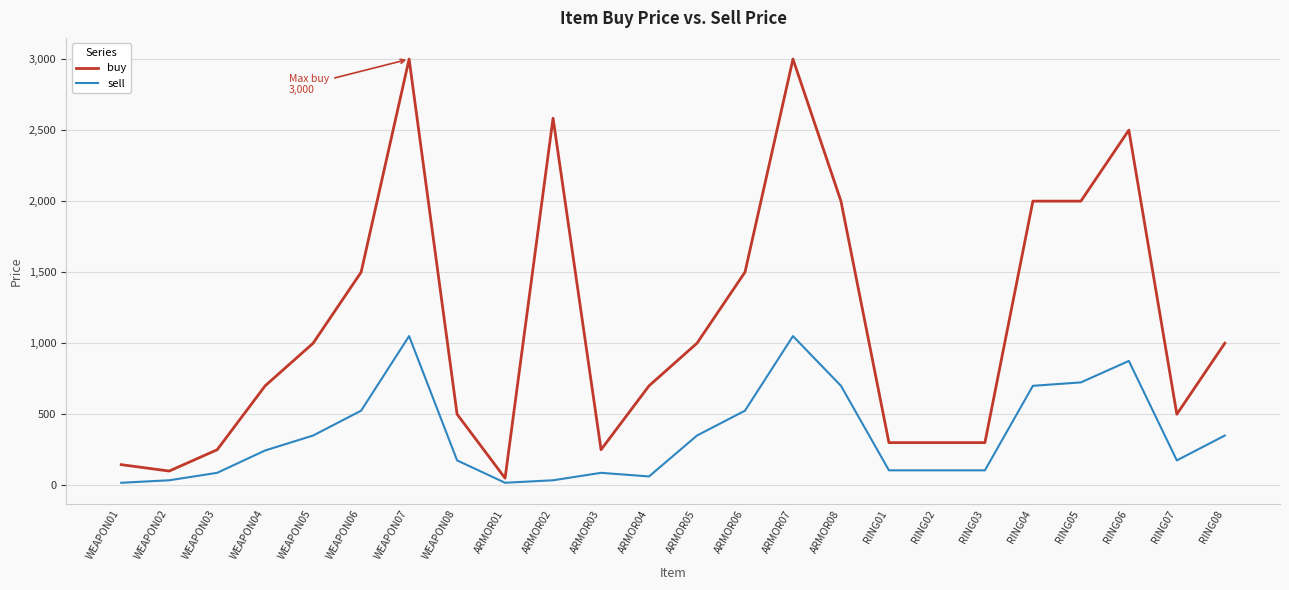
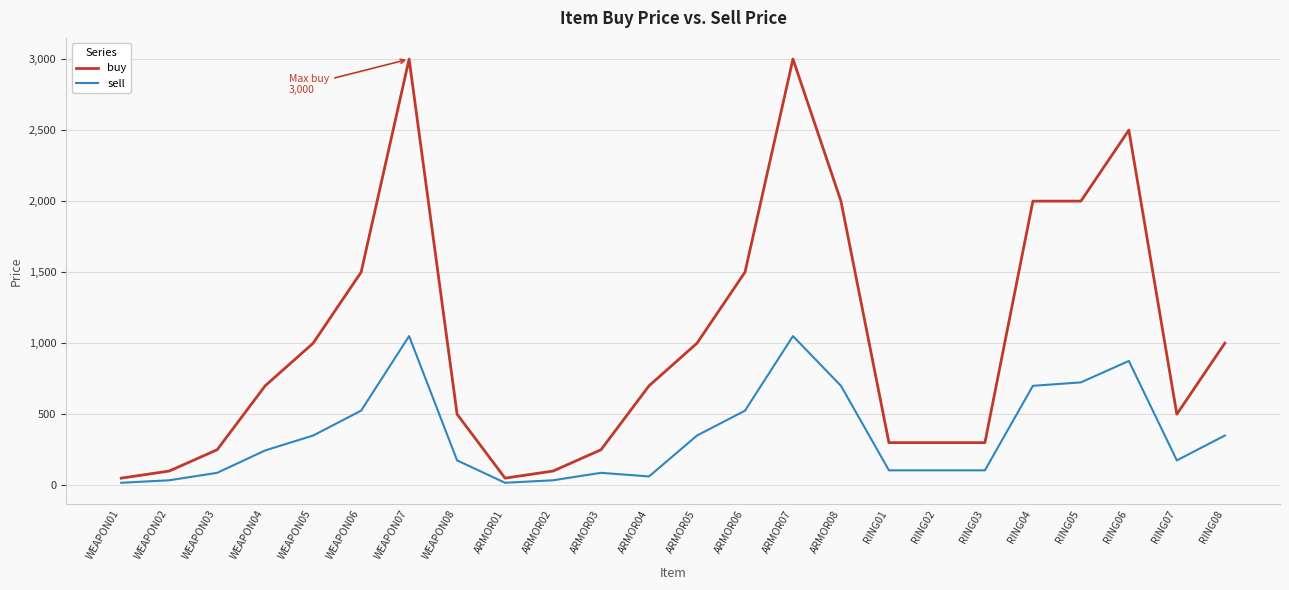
buy, WEAPON01: 150 -> 50
buy, ARMOR02: 2,580 -> 100
